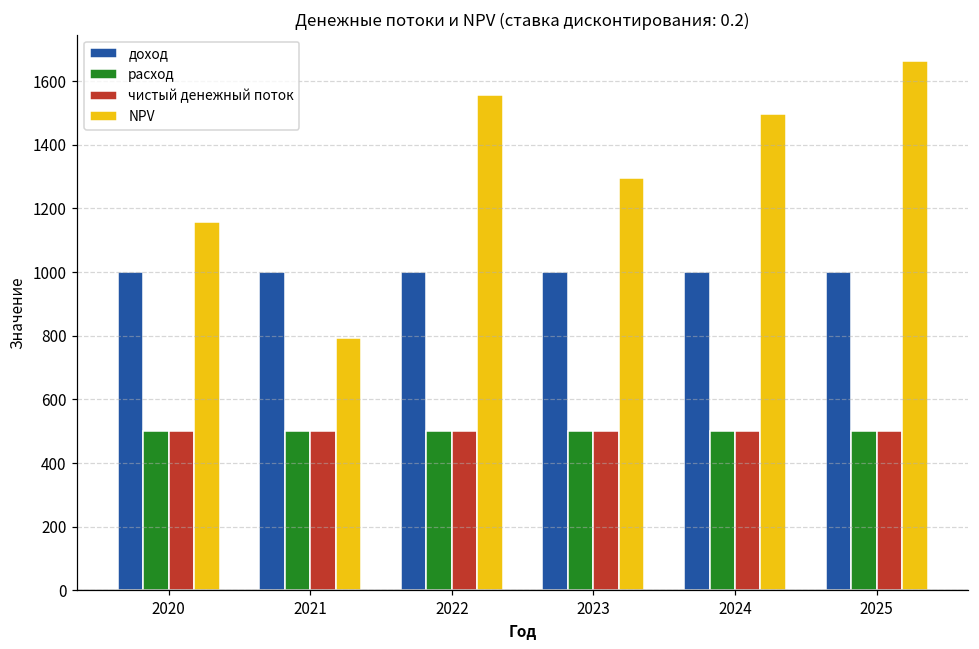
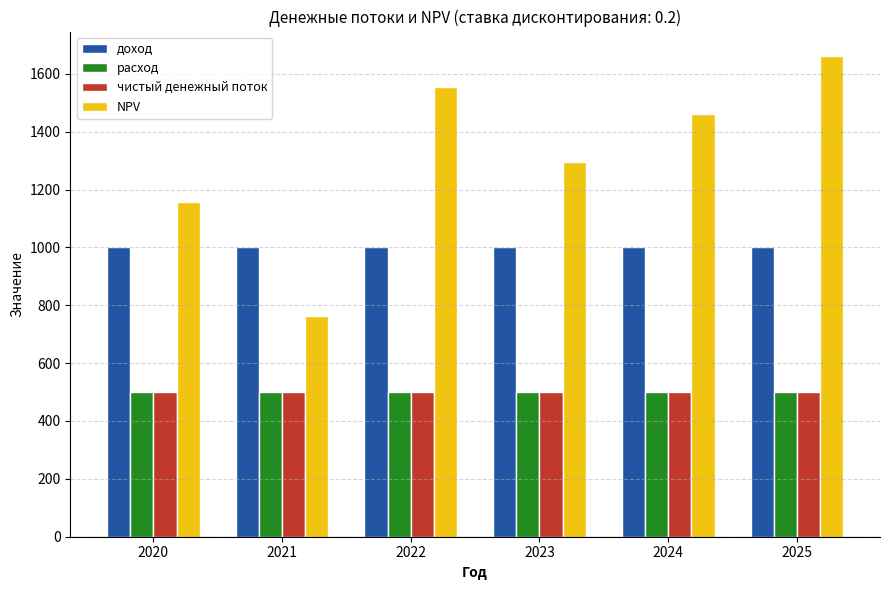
NPV, 2021: 790 -> 760
NPV, 2024: 1500 -> 1460
